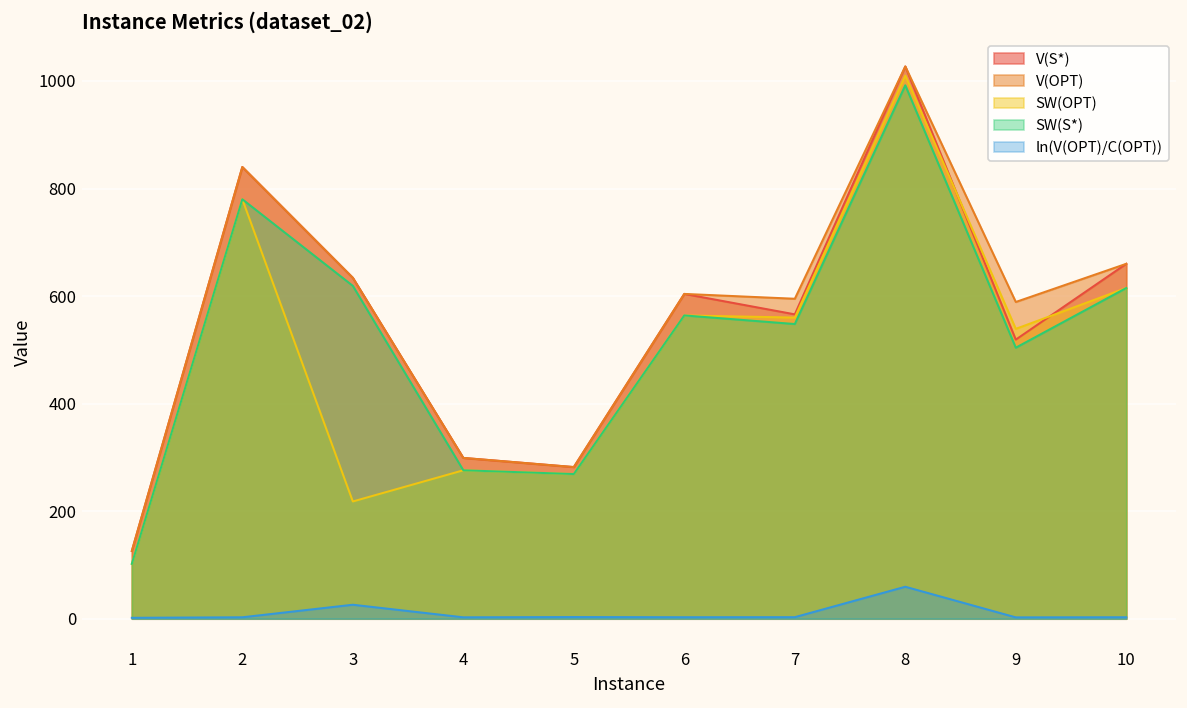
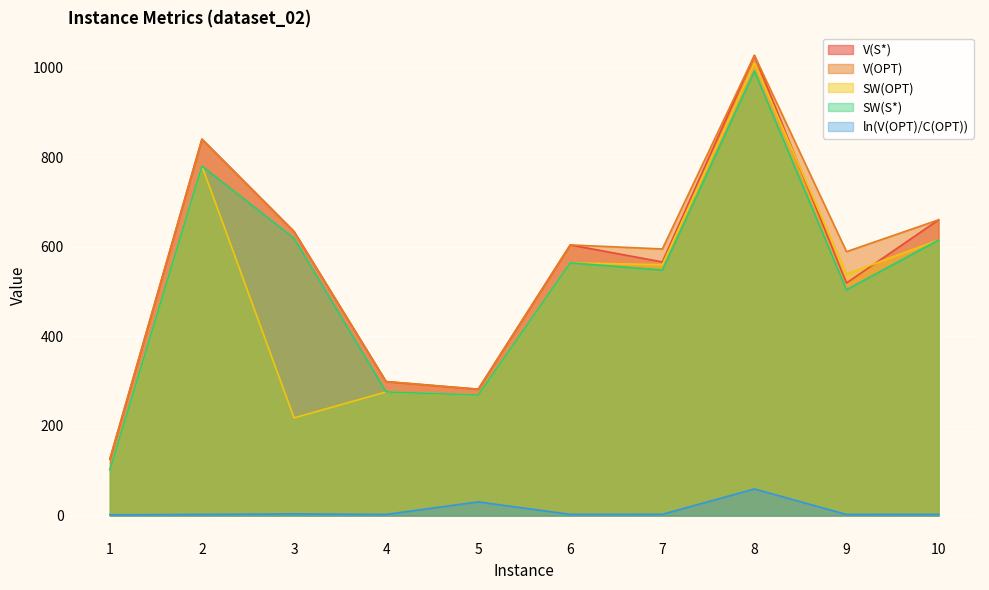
ln(V(OPT)/C(OPT)), 3: 30 -> 0
ln(V(OPT)/C(OPT)), 5: 0 -> 30
